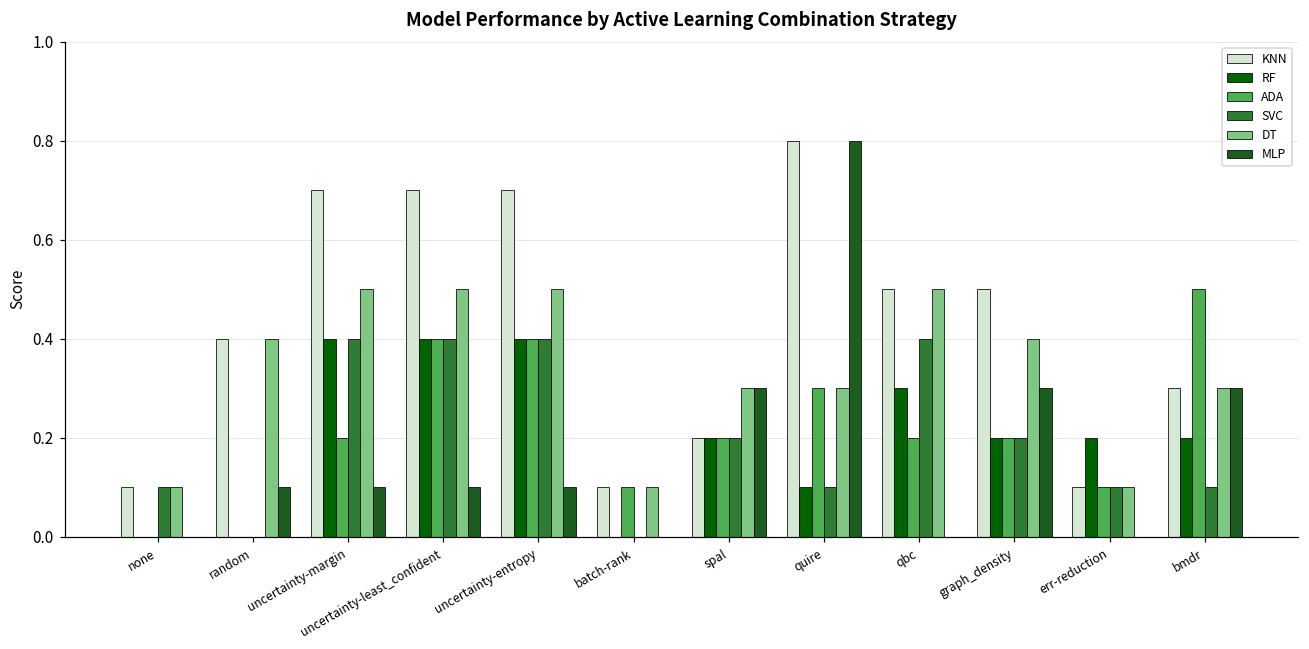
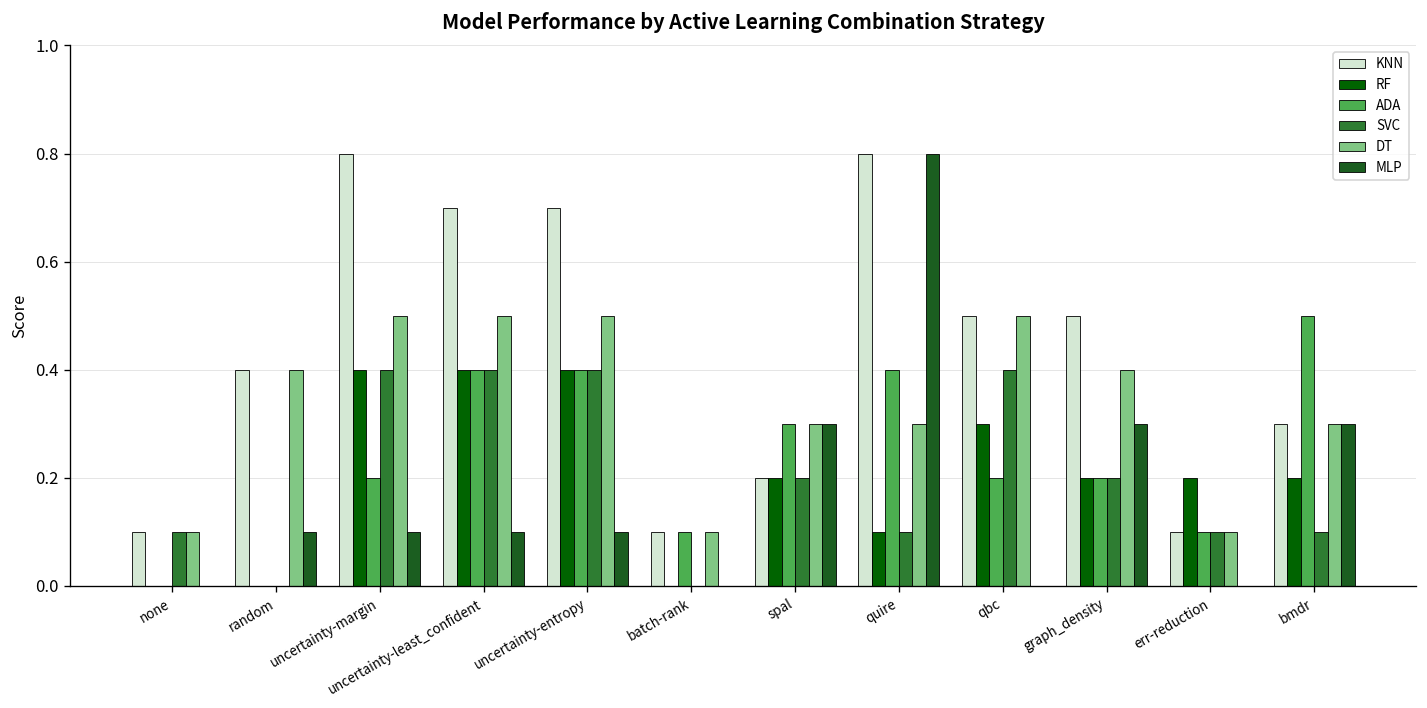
KNN, uncertainty-margin: 0.7 -> 0.8
ADA, spal: 0.2 -> 0.3
ADA, quire: 0.3 -> 0.4
